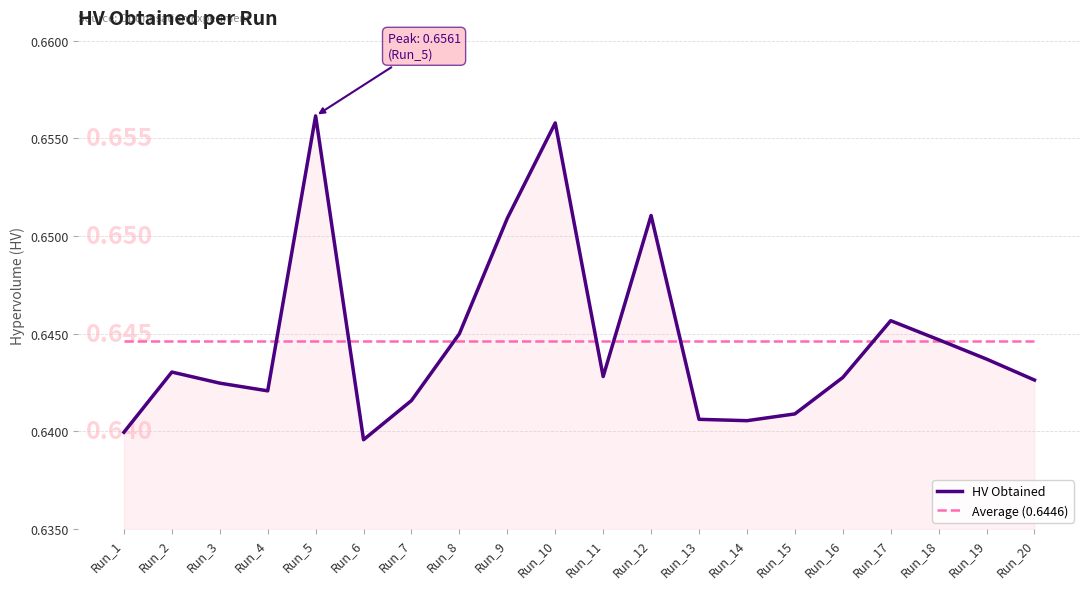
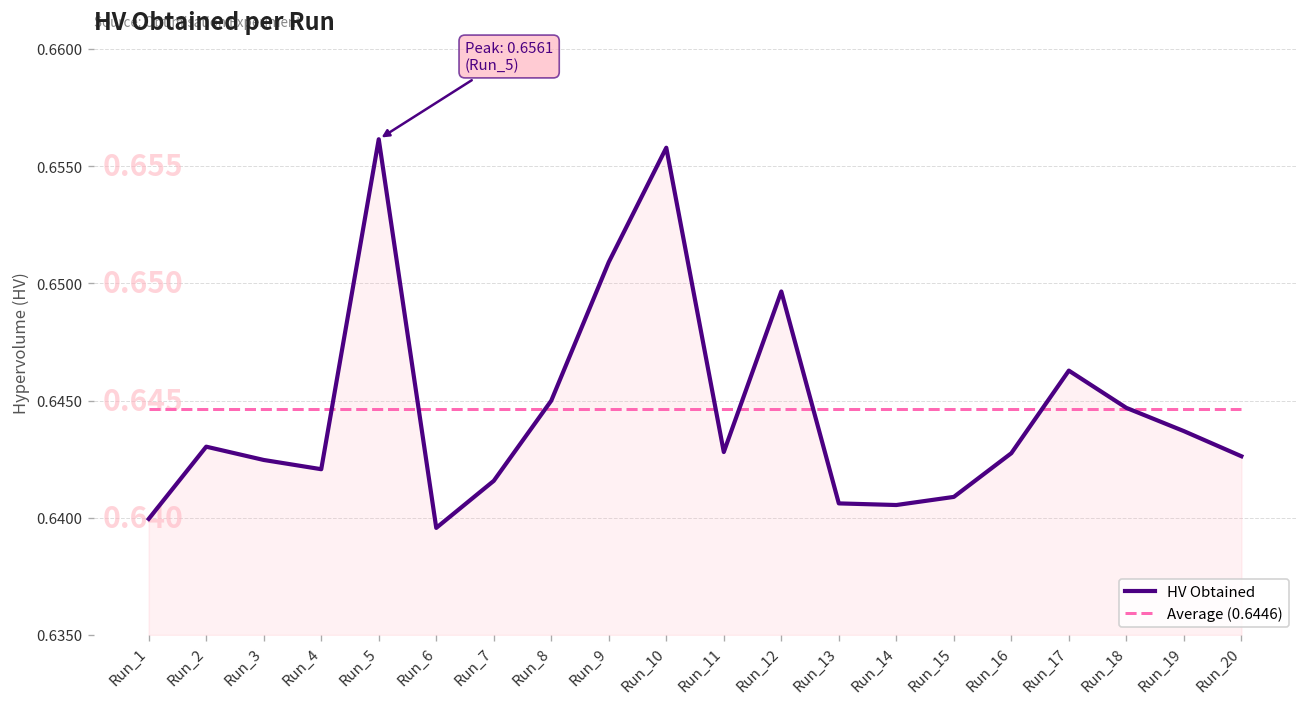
HV Obtained, Run_12: 0.6510 -> 0.6497
HV Obtained, Run_17: 0.6457 -> 0.6463
